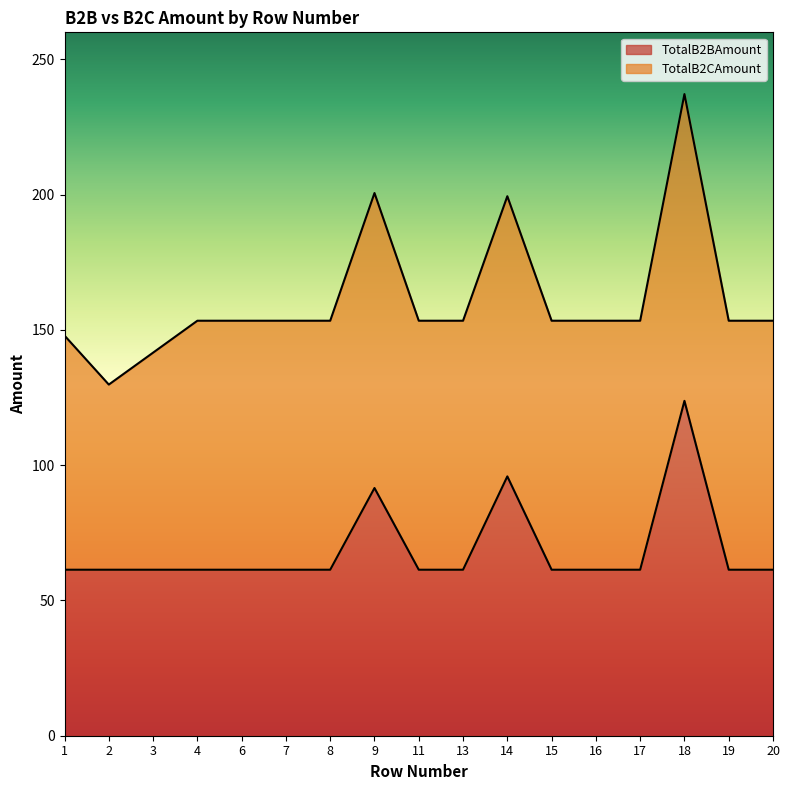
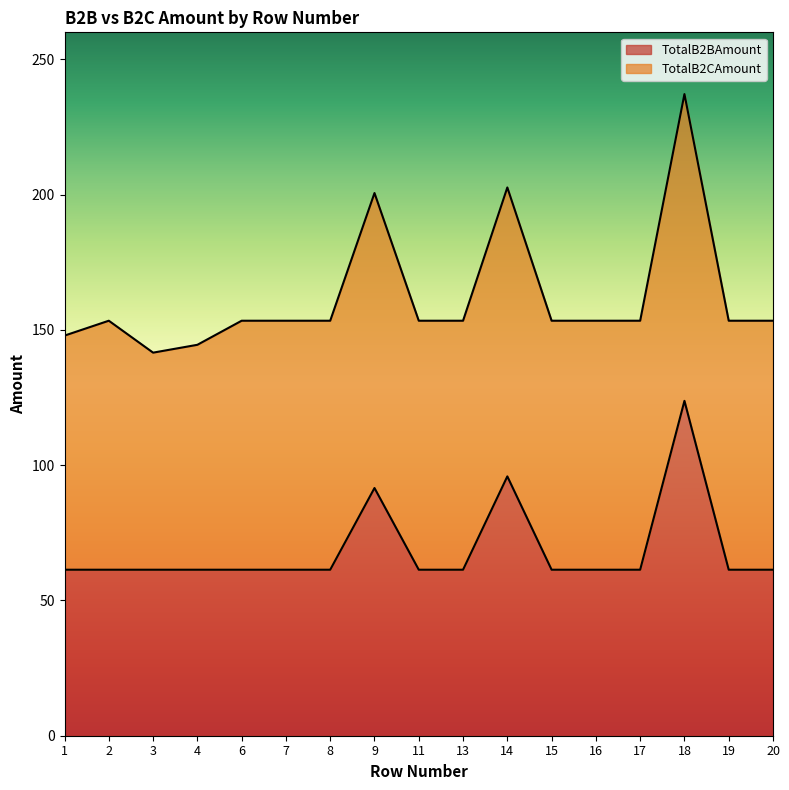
TotalB2CAmount, 2: 130 -> 153
TotalB2CAmount, 4: 153 -> 145
TotalB2CAmount, 14: 199 -> 203
